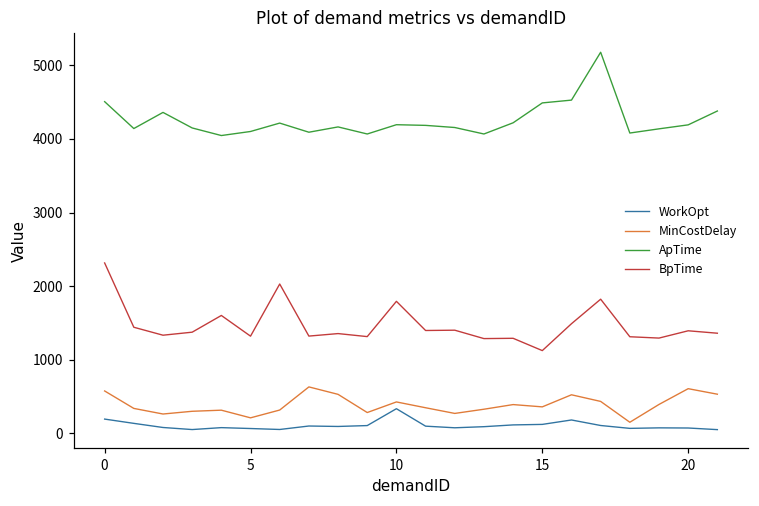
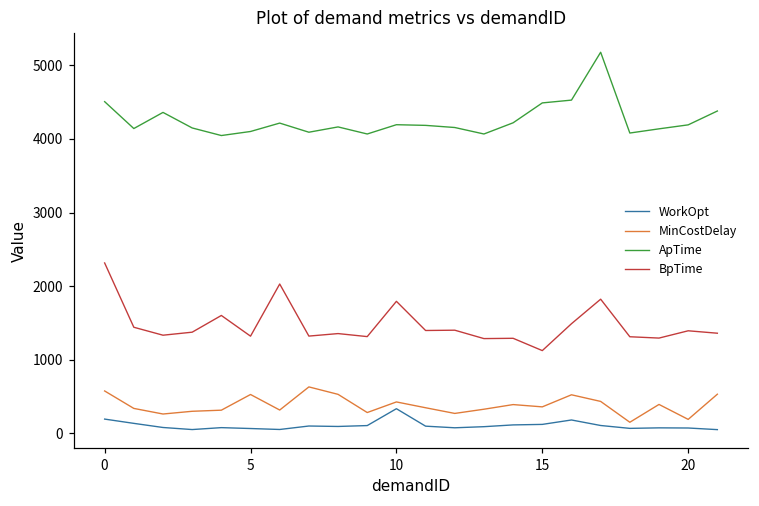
MinCostDelay, 5: 200 -> 500
MinCostDelay, 20: 600 -> 200
